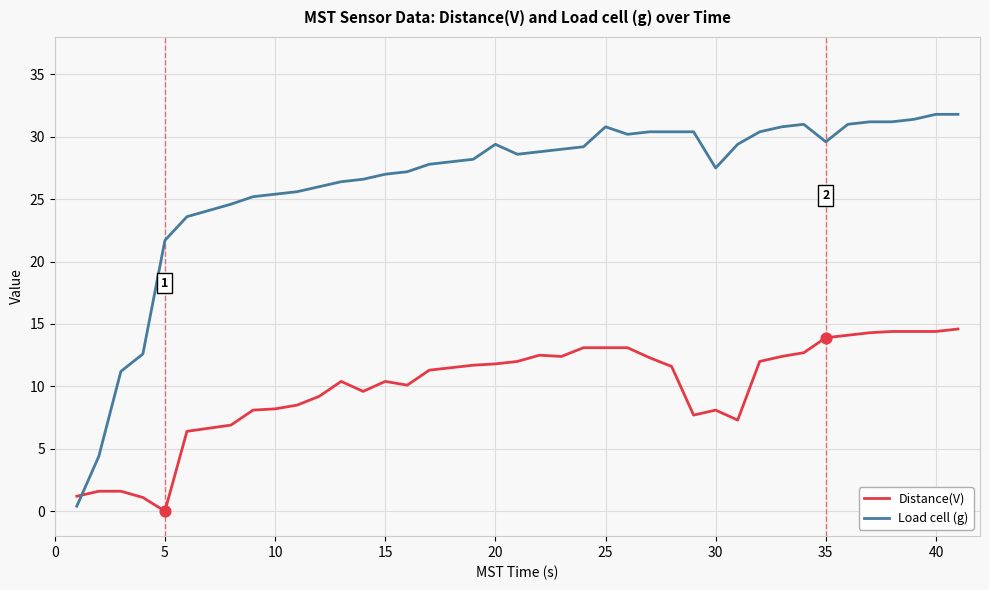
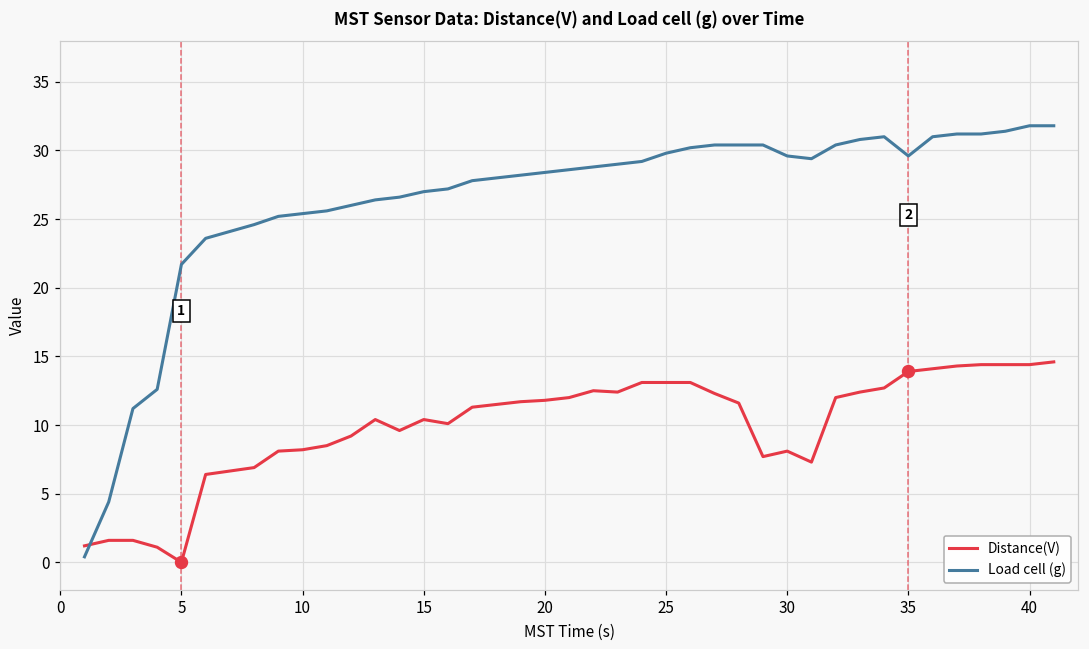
Load cell (g), 20: 29.4 -> 28.4
Load cell (g), 25: 30.8 -> 29.8
Load cell (g), 30: 27.5 -> 29.6
